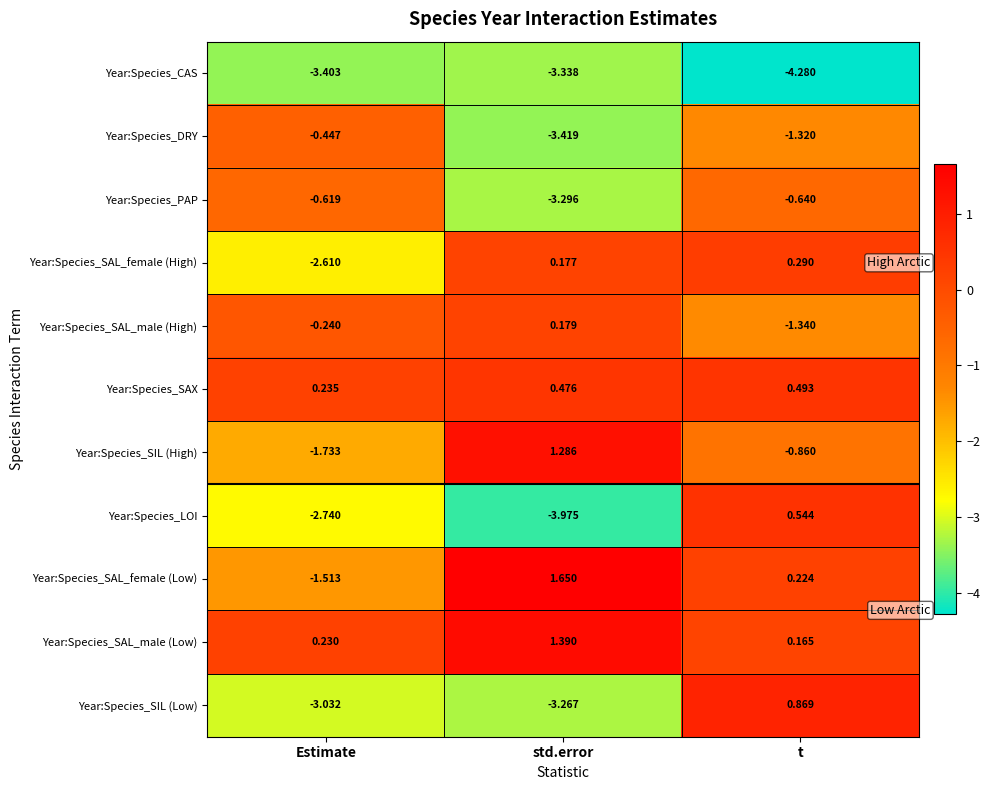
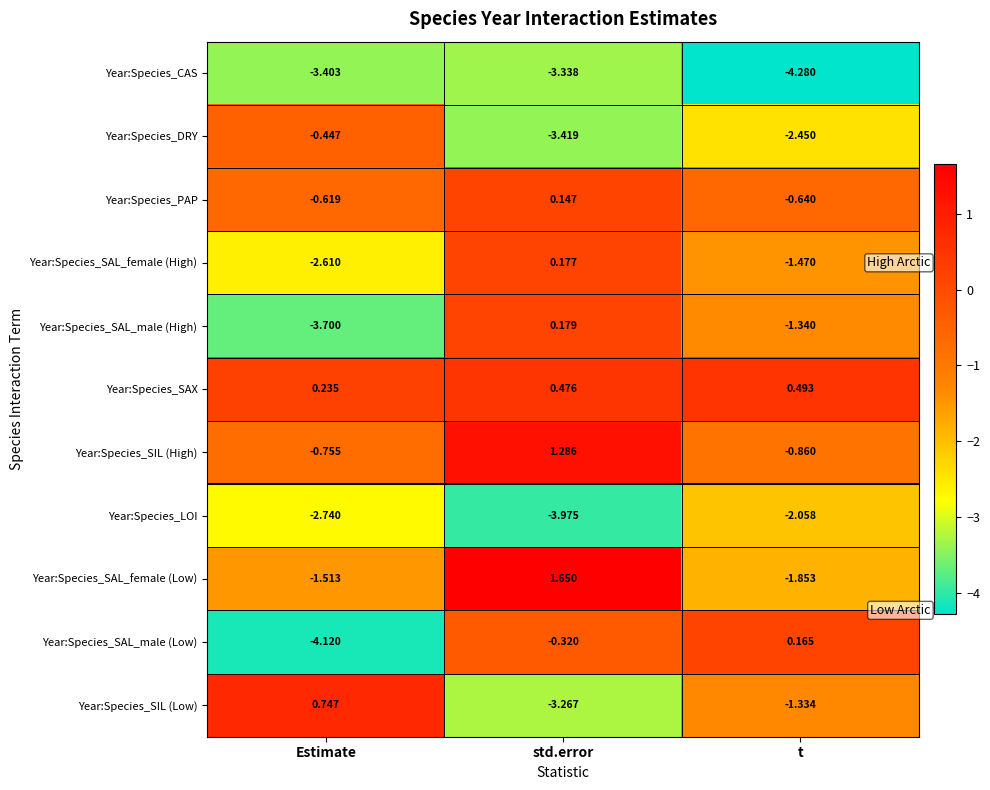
Year:Species_DRY, t: -1.320 -> -2.450
Year:Species_PAP, std.error: -3.296 -> 0.147
Year:Species_SAL_female (High), t: 0.290 -> -1.470
Year:Species_SAL_male (High), Estimate: -0.240 -> -3.700
Year:Species_SIL (High), Estimate: -1.733 -> -0.755
Year:Species_LOI, t: 0.544 -> -2.058
Year:Species_SAL_female (Low), t: 0.224 -> -1.853
Year:Species_SAL_male (Low), Estimate: 0.230 -> -4.120
Year:Species_SAL_male (Low), std.error: 1.390 -> -0.320
Year:Species_SIL (Low), Estimate: -3.032 -> 0.747
Year:Species_SIL (Low), t: 0.869 -> -1.334
